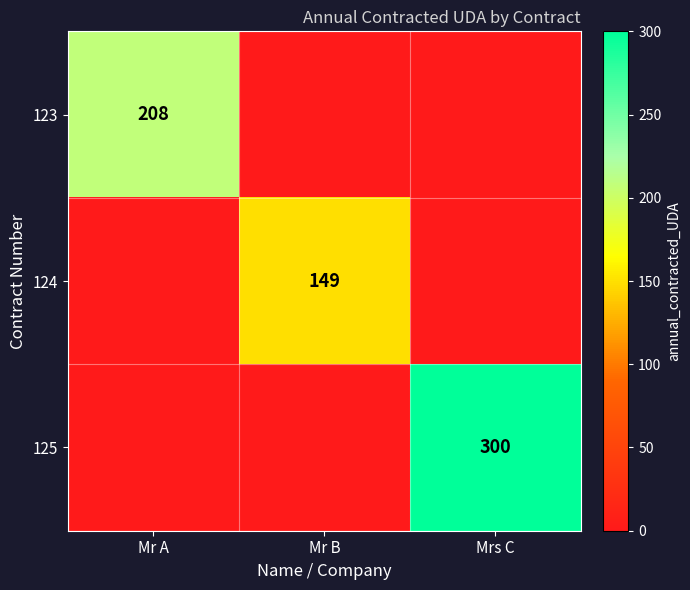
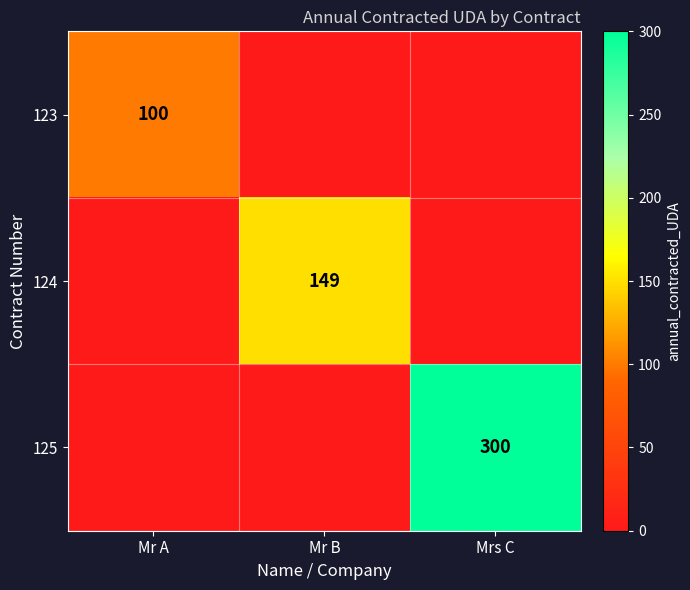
123, Mr A: 208 -> 100
